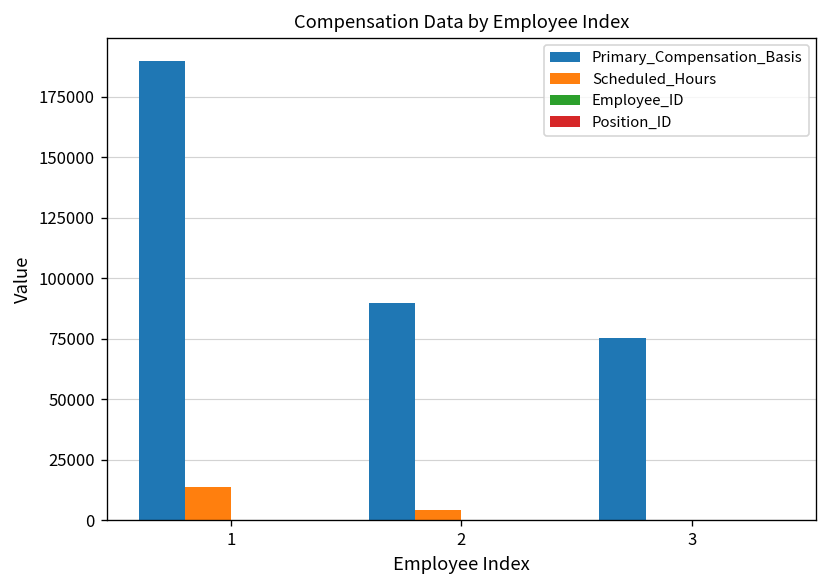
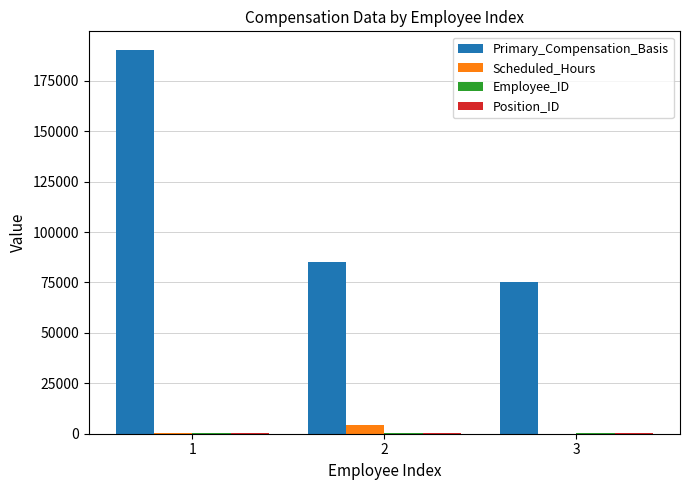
Scheduled_Hours, 1: 14000 -> 0
Primary_Compensation_Basis, 2: 90000 -> 85000
